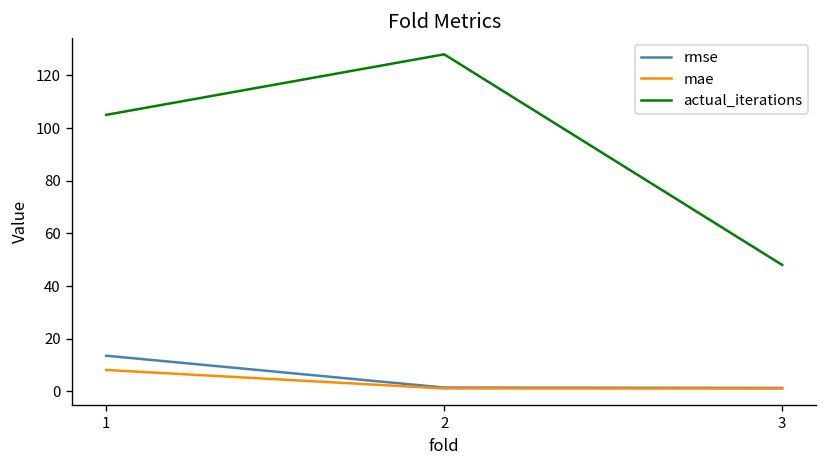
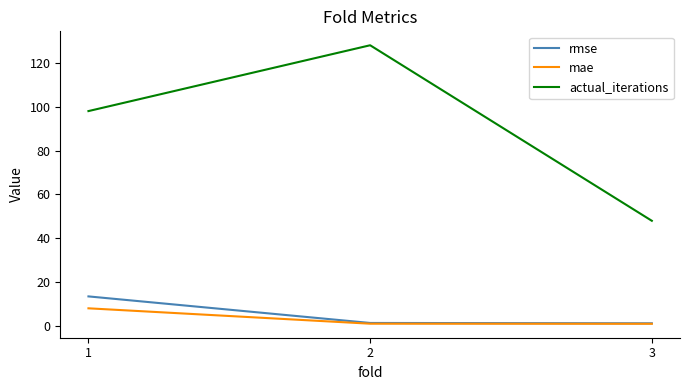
actual_iterations, 1: 105 -> 98
